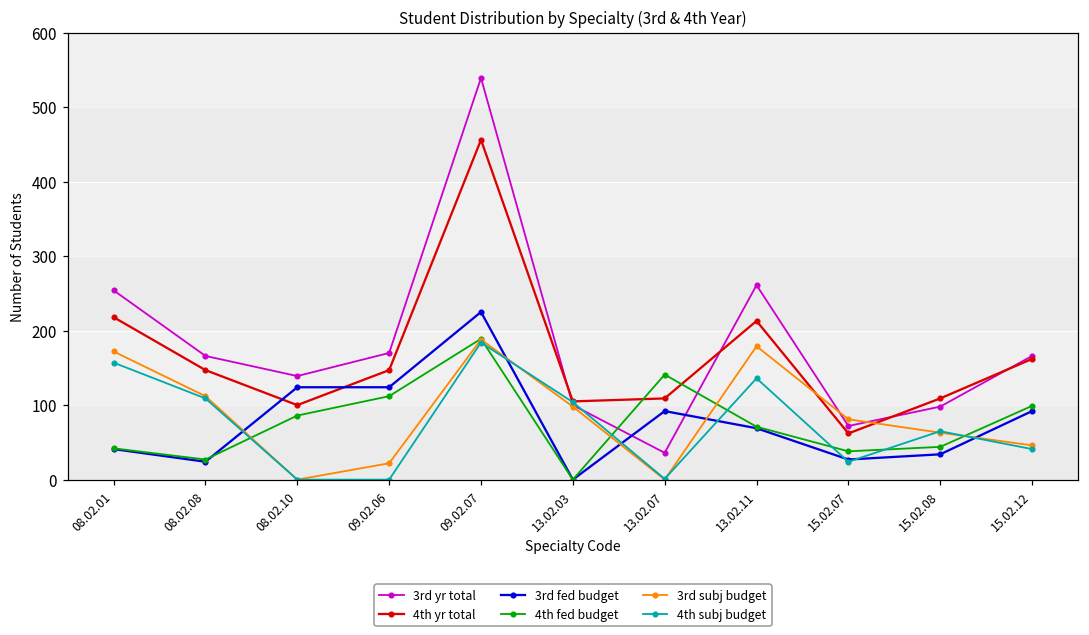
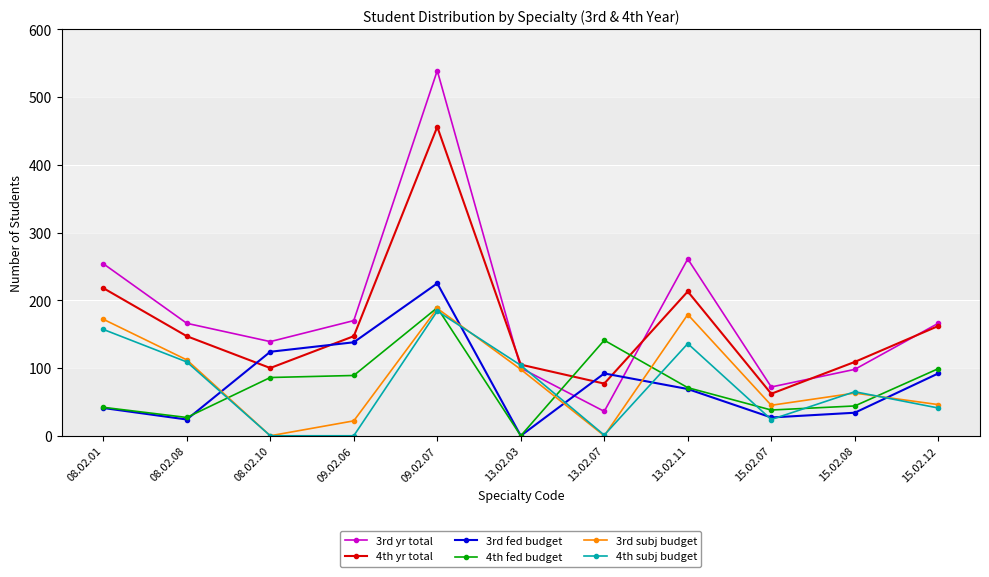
3rd fed budget, 09.02.06: 120 -> 140
4th fed budget, 09.02.06: 110 -> 90
4th yr total, 13.02.07: 110 -> 80
3rd subj budget, 15.02.07: 80 -> 50
